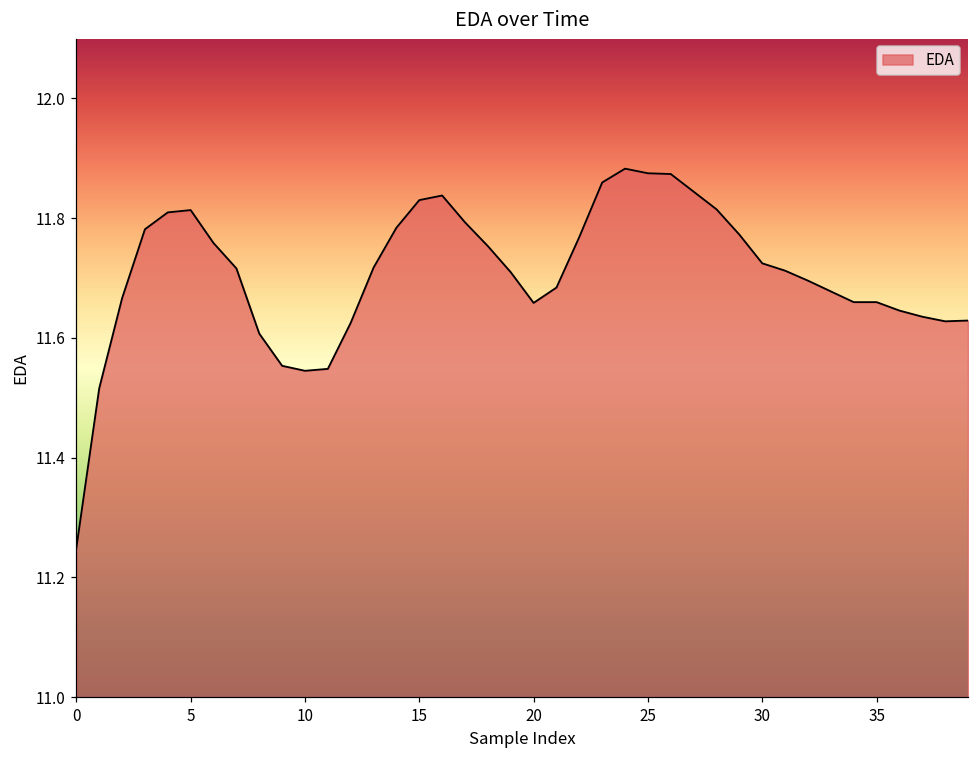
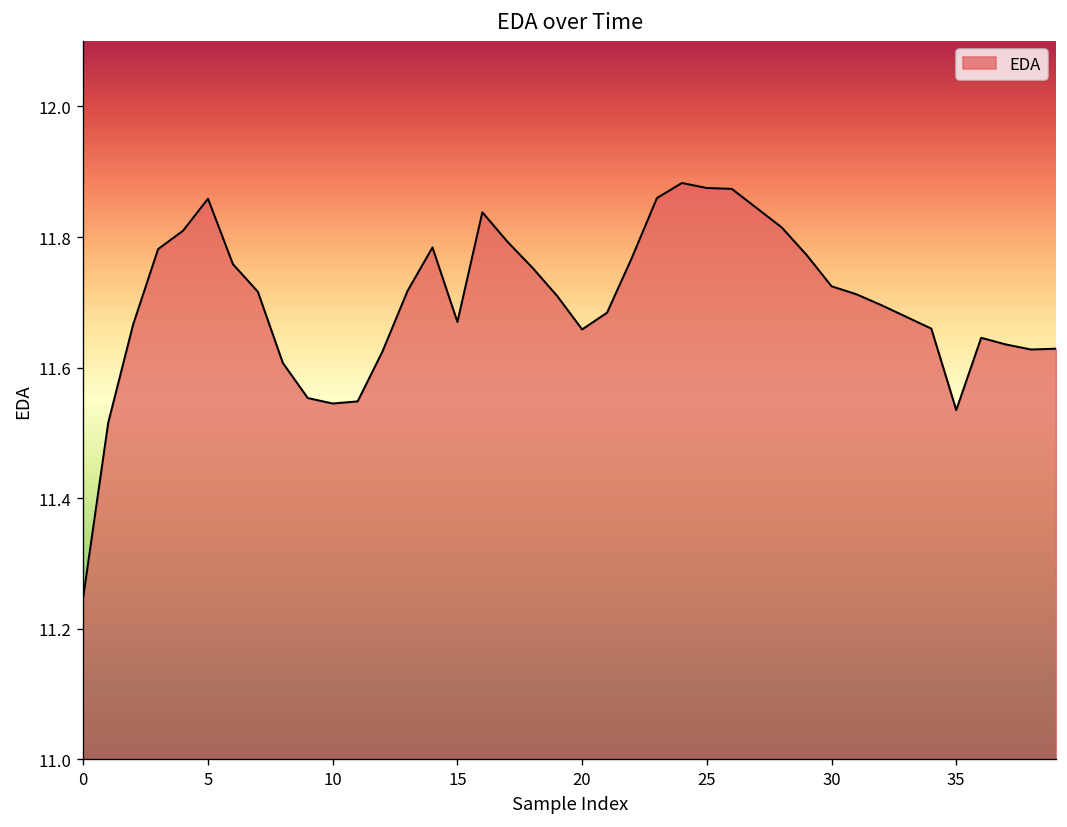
5: 11.81 -> 11.86
15: 11.83 -> 11.67
35: 11.66 -> 11.54
